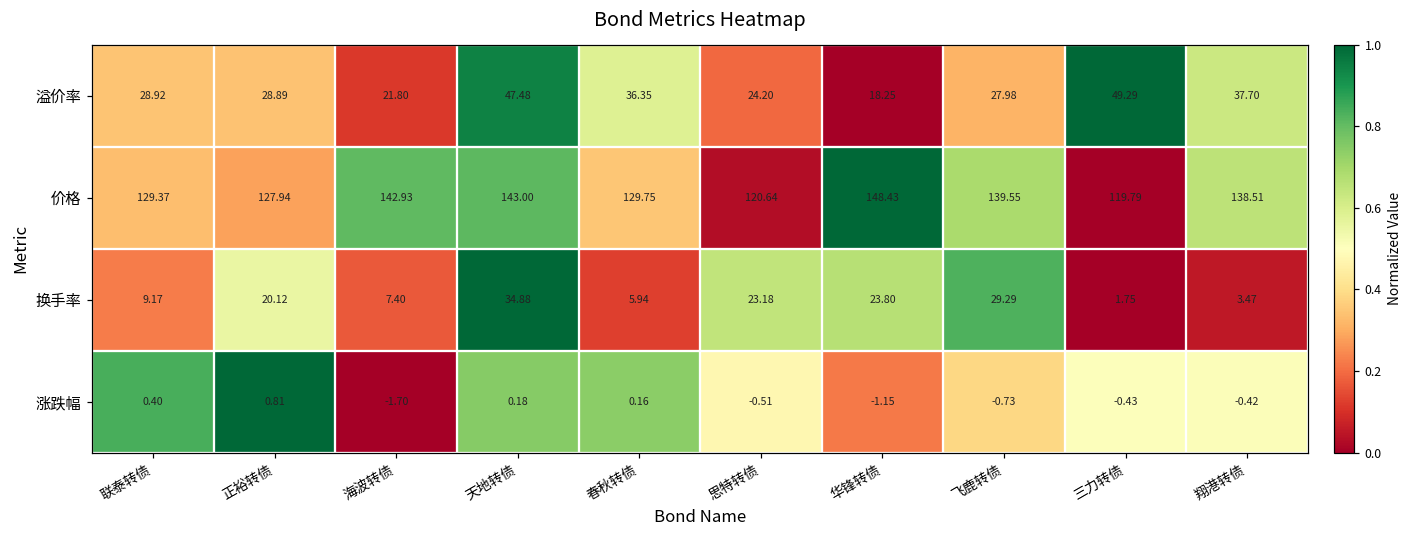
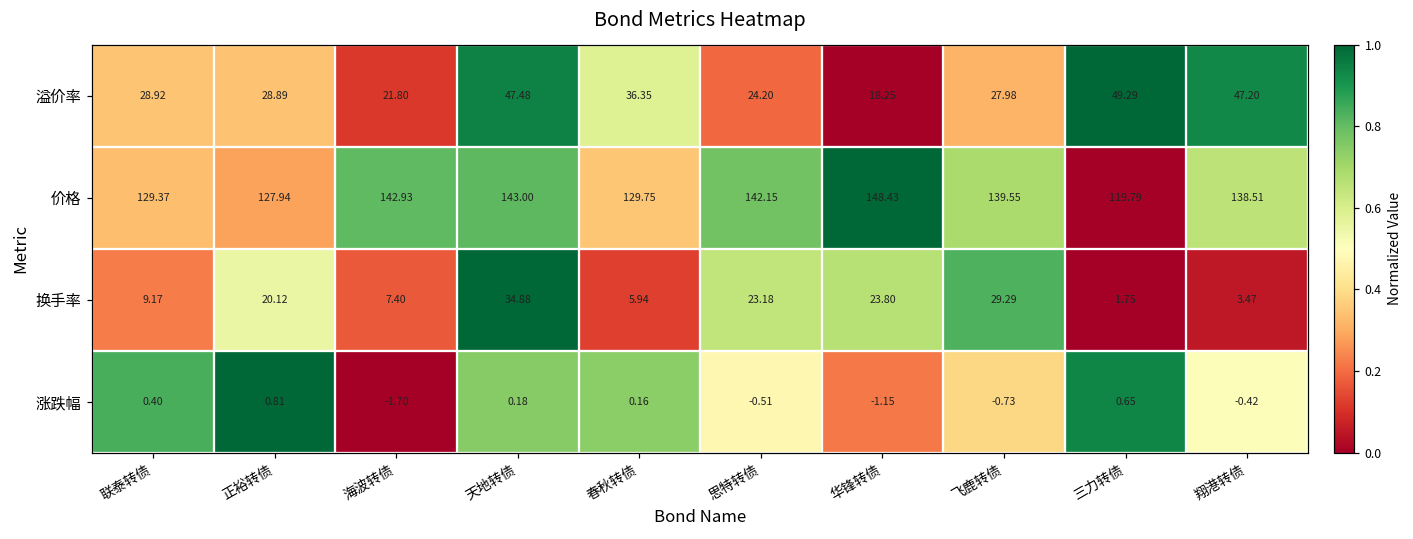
溢价率, 翔港转债: 37.70 -> 47.20
价格, 思特转债: 120.64 -> 142.15
涨跌幅, 三力转债: -0.43 -> 0.65
